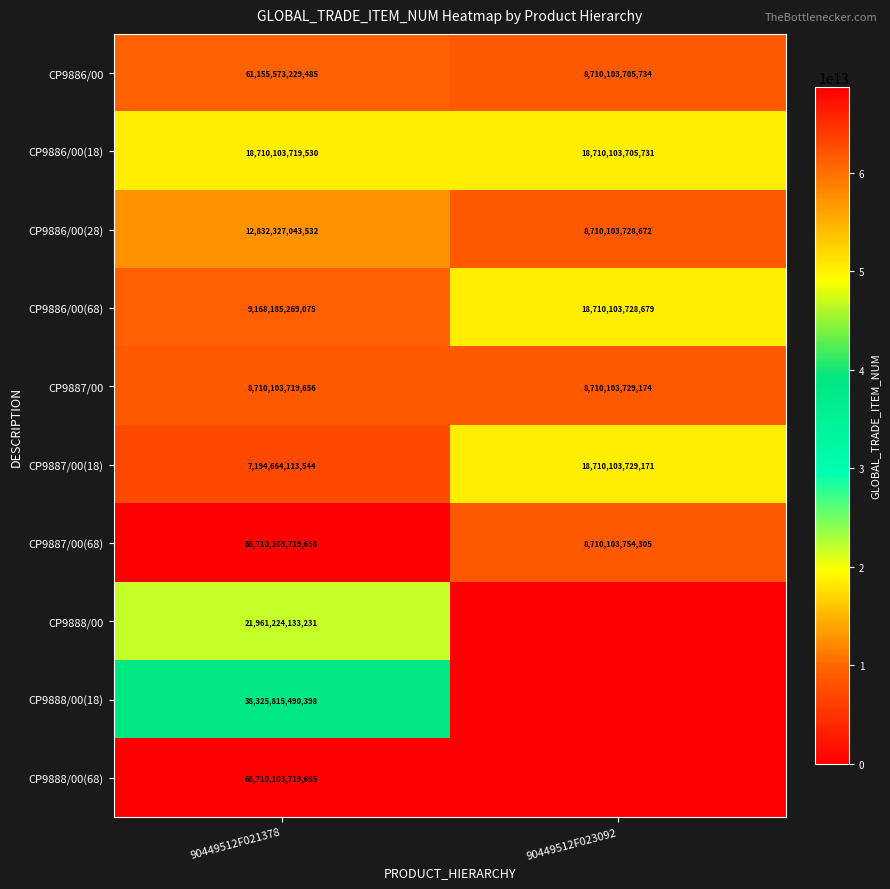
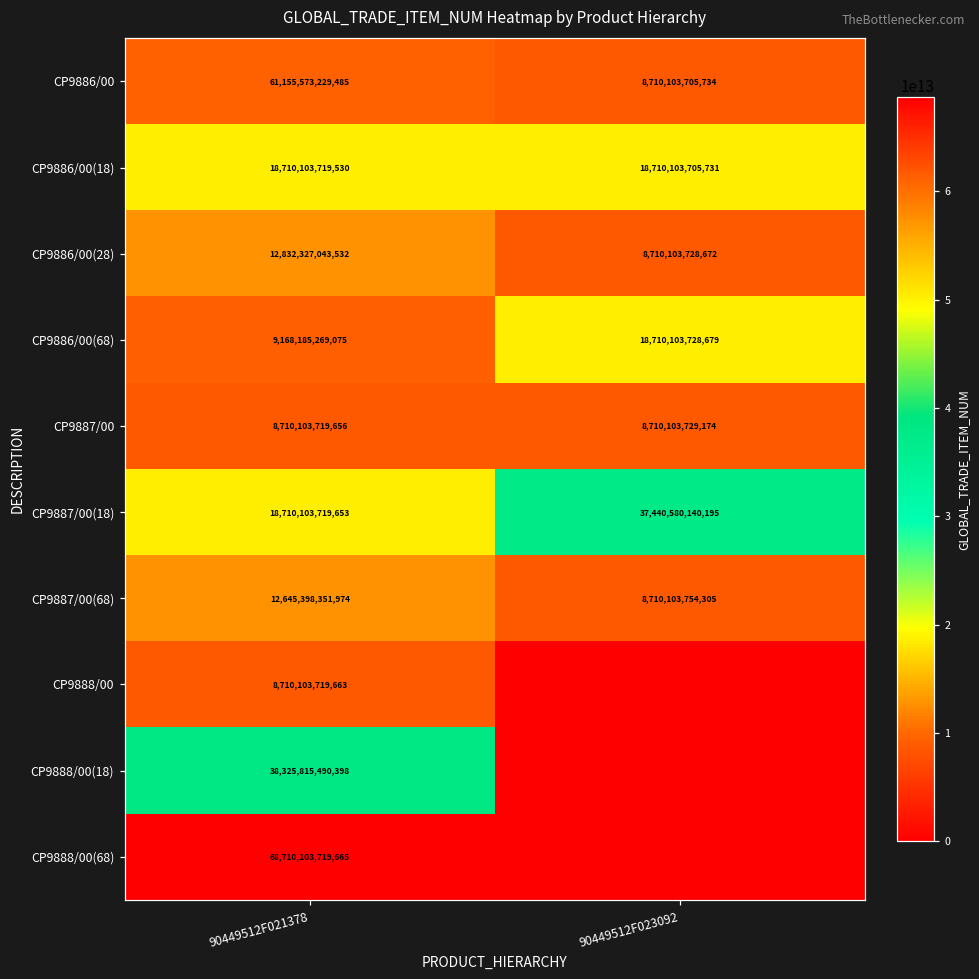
CP9887/00(18), 90449512F021378: 7,194,664,113,544 -> 18,710,103,719,653
CP9887/00(18), 90449512F023092: 18,710,103,729,171 -> 37,440,580,140,195
CP9887/00(68), 90449512F021378: 68,710,103,719,658 -> 12,645,398,351,974
CP9888/00, 90449512F021378: 21,961,224,133,231 -> 8,710,103,719,663
